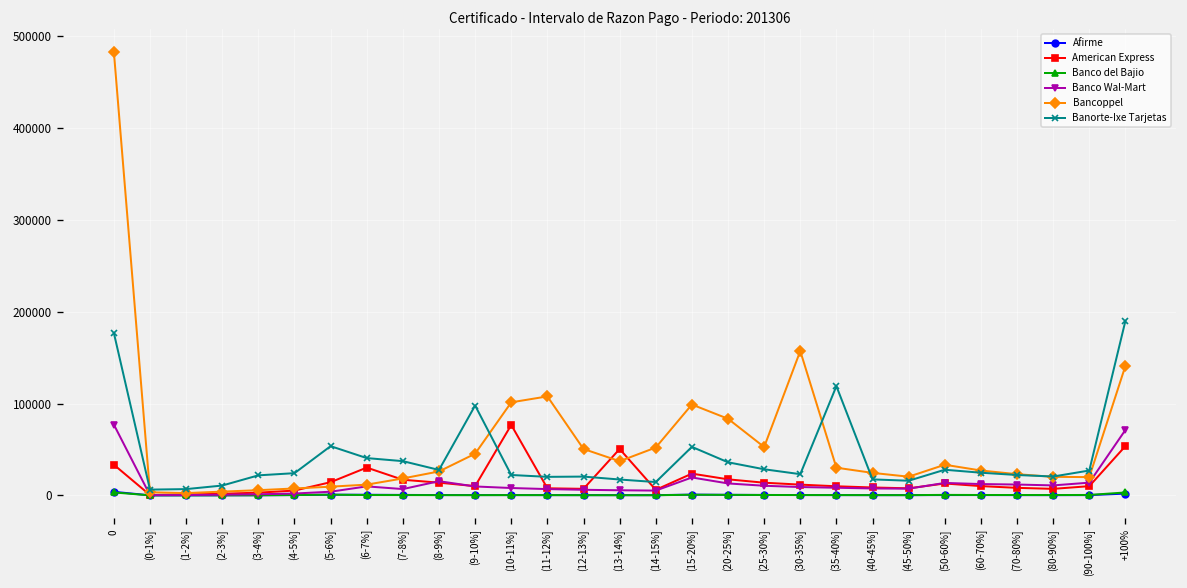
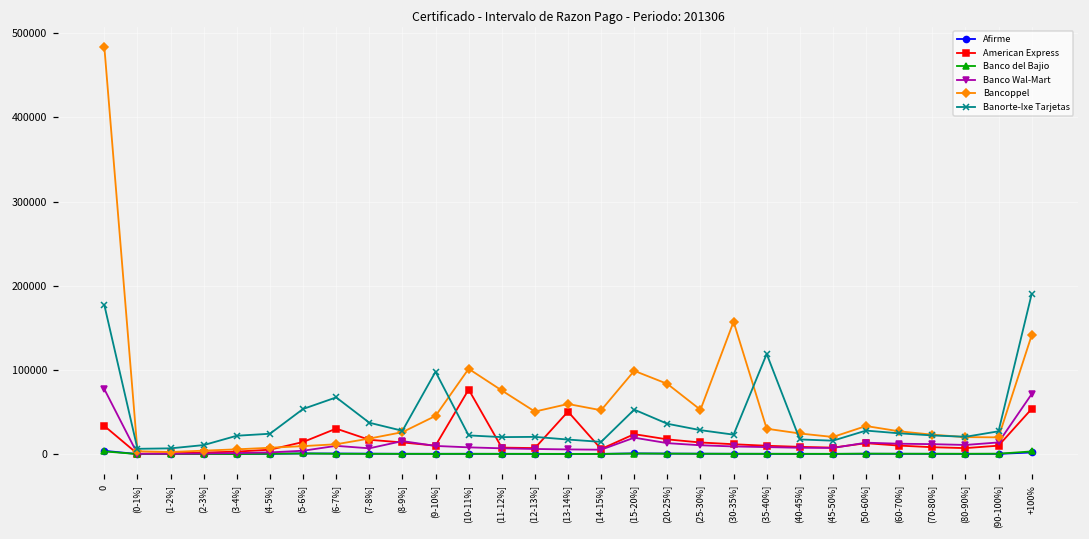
Banorte-Ixe Tarjetas, (6-7%]: 40000 -> 70000
Bancoppel, (11-12%]: 110000 -> 80000
Bancoppel, (13-14%]: 40000 -> 60000
